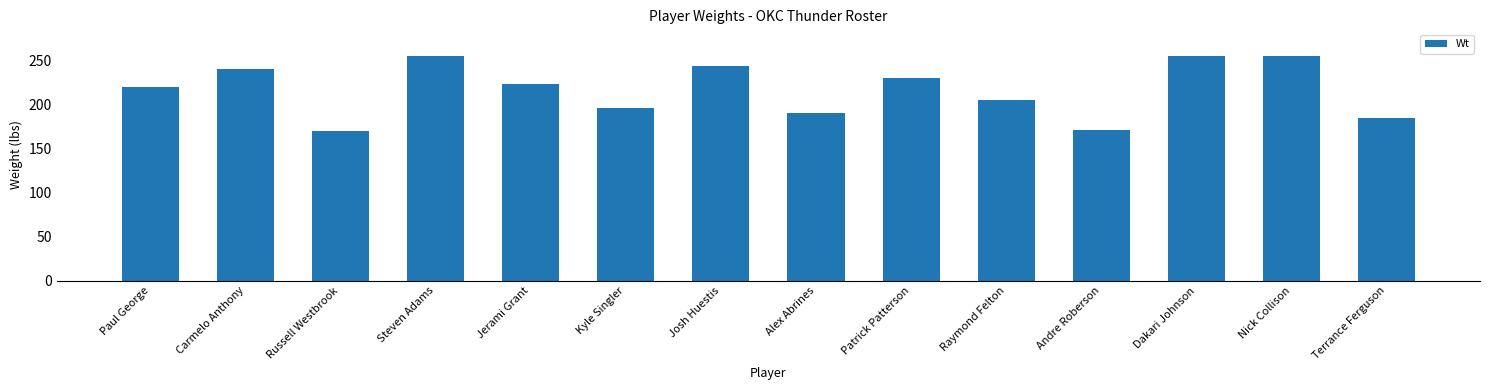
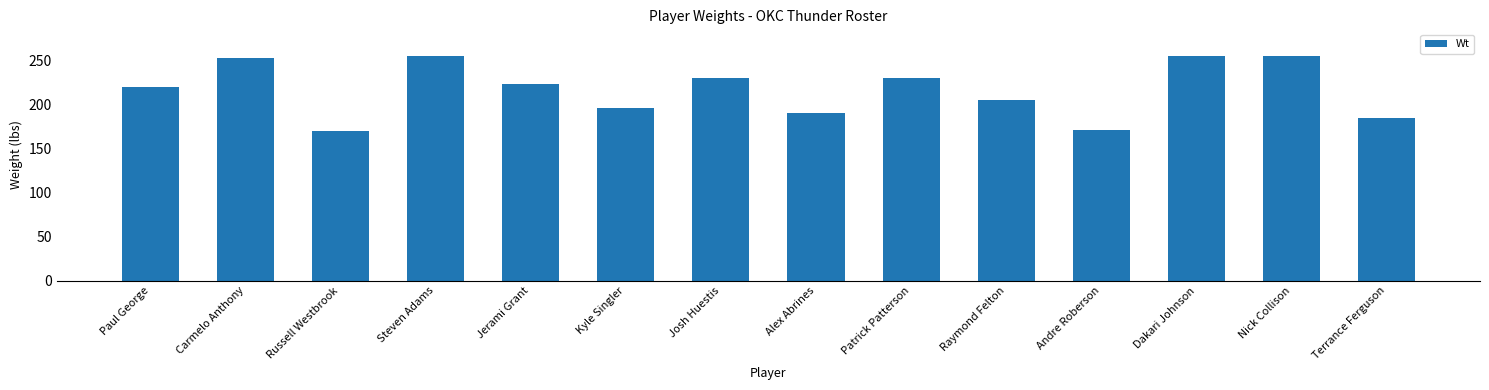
Carmelo Anthony: 240 -> 250
Josh Huestis: 240 -> 230
